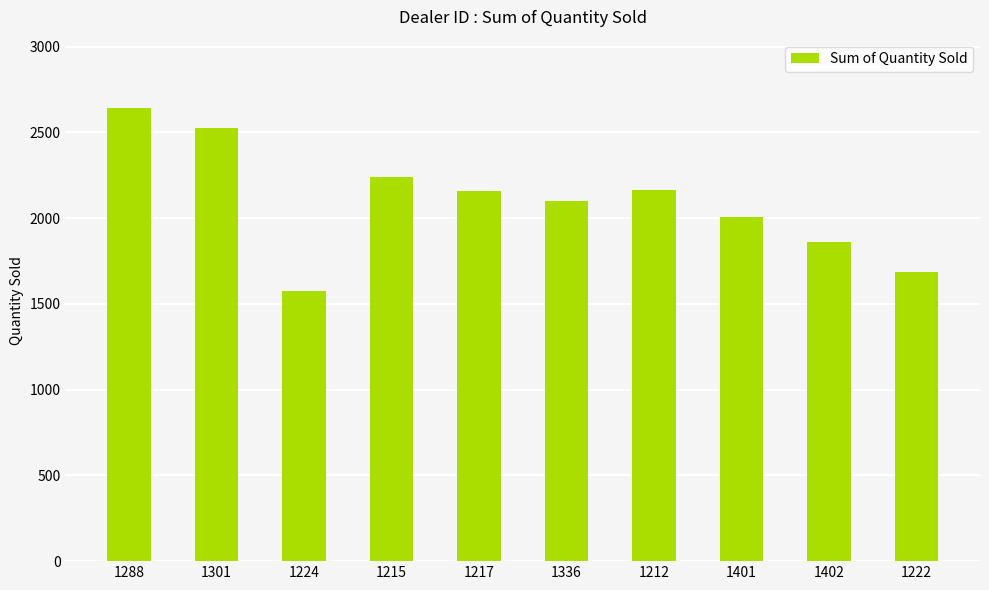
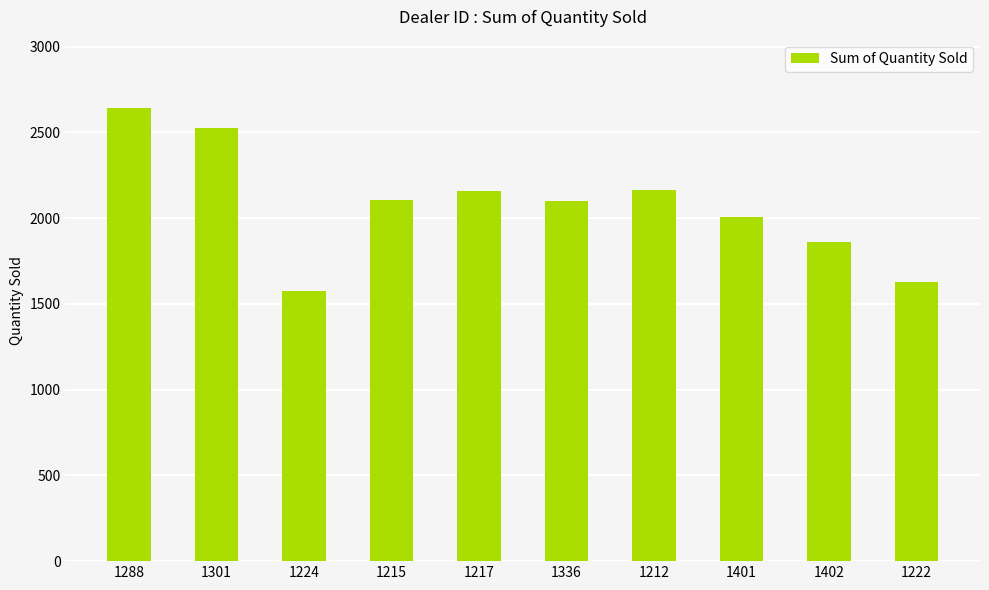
1215: 2240 -> 2100
1222: 1680 -> 1630
